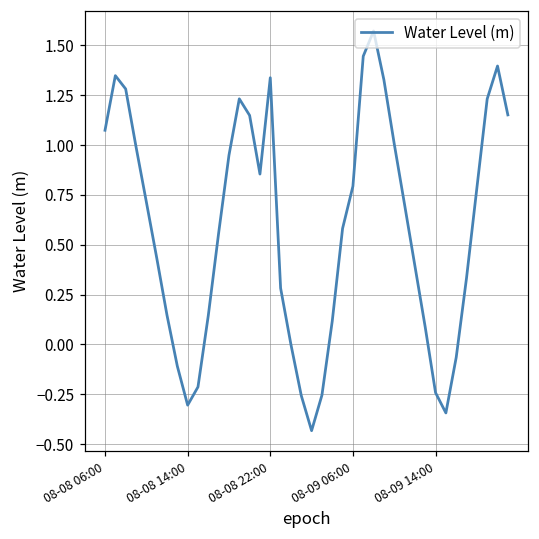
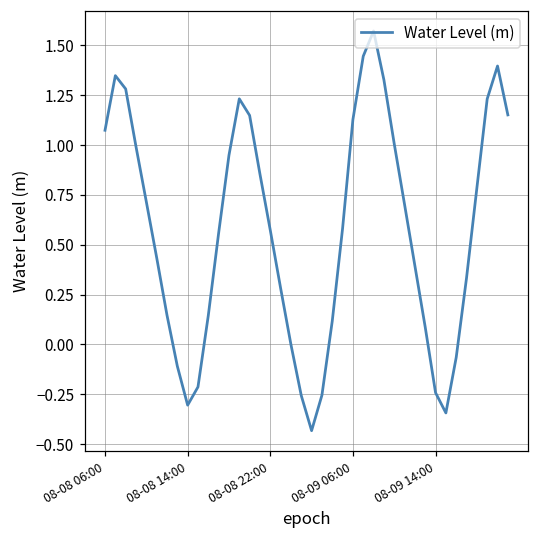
08-08 22:00: 1.34 -> 0.57
08-09 06:00: 0.79 -> 1.13
